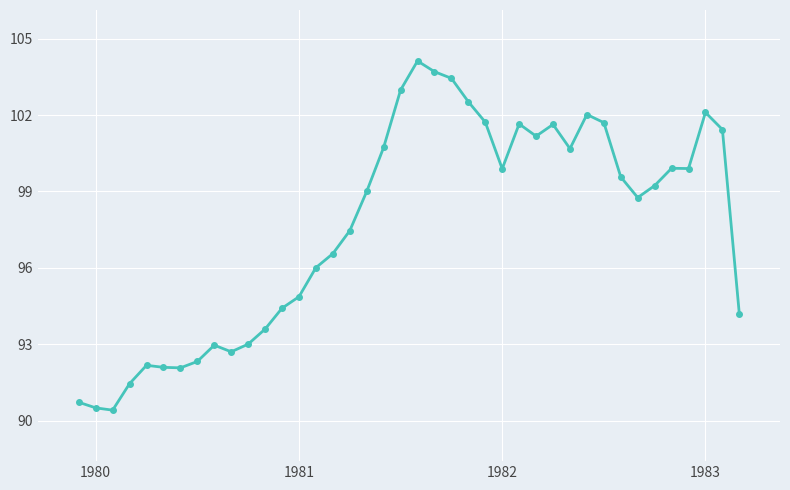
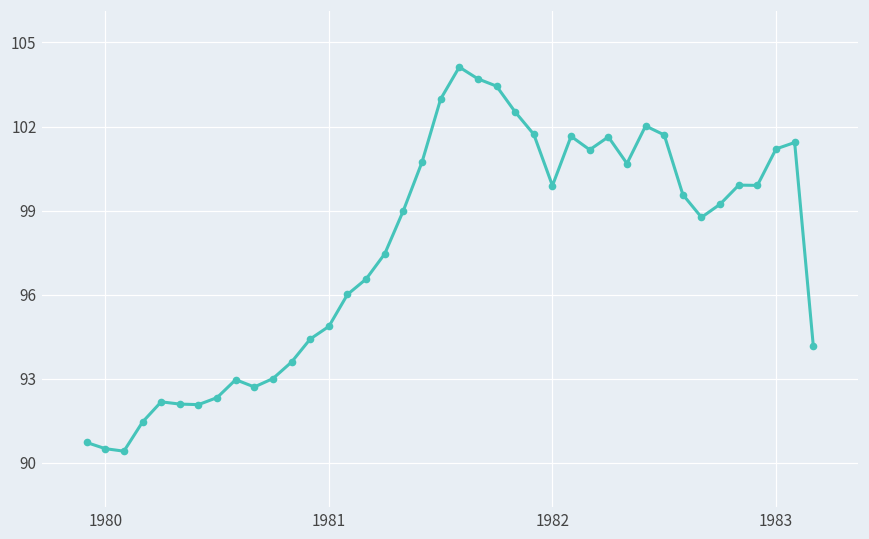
1983: 102.1 -> 101.2
